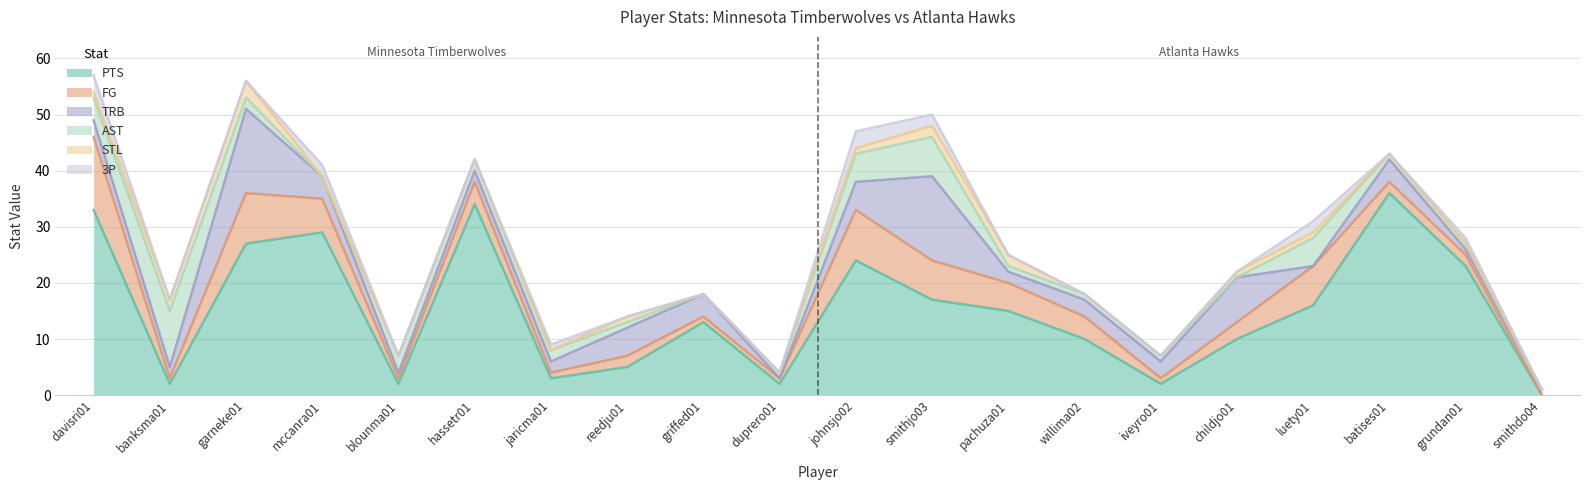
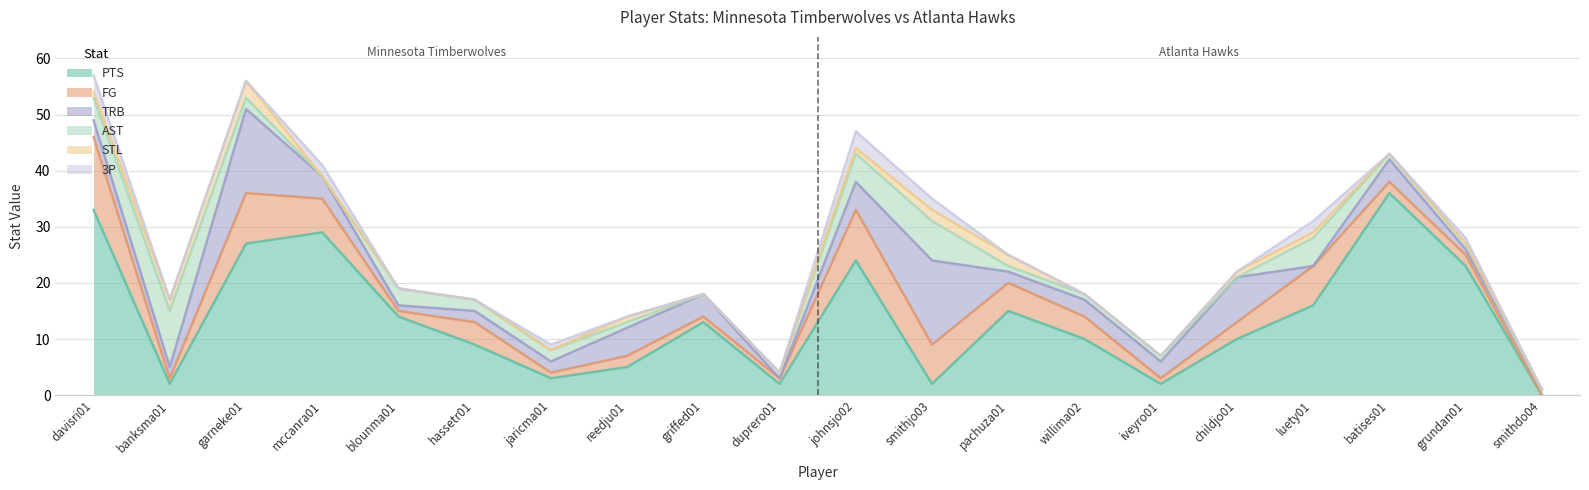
PTS, blounma01: 2 -> 14
PTS, hassetr01: 34 -> 9
PTS, smithjo03: 17 -> 2
